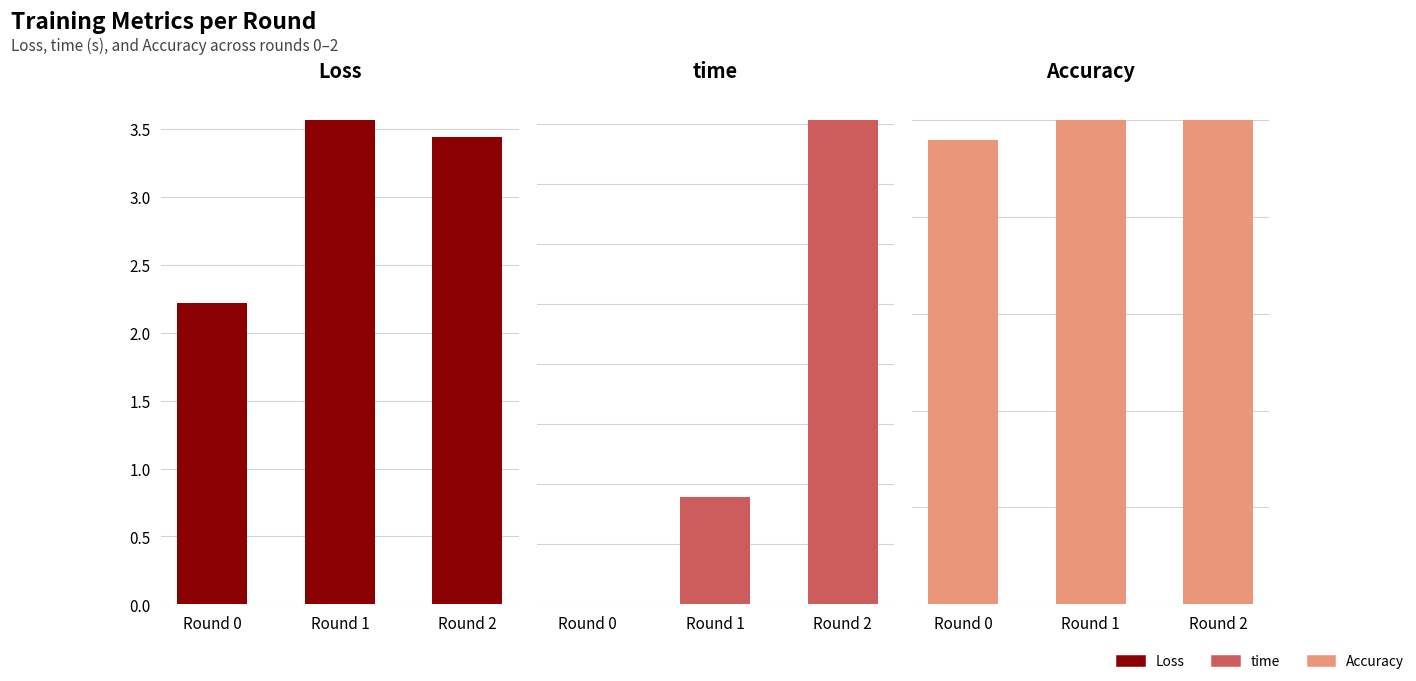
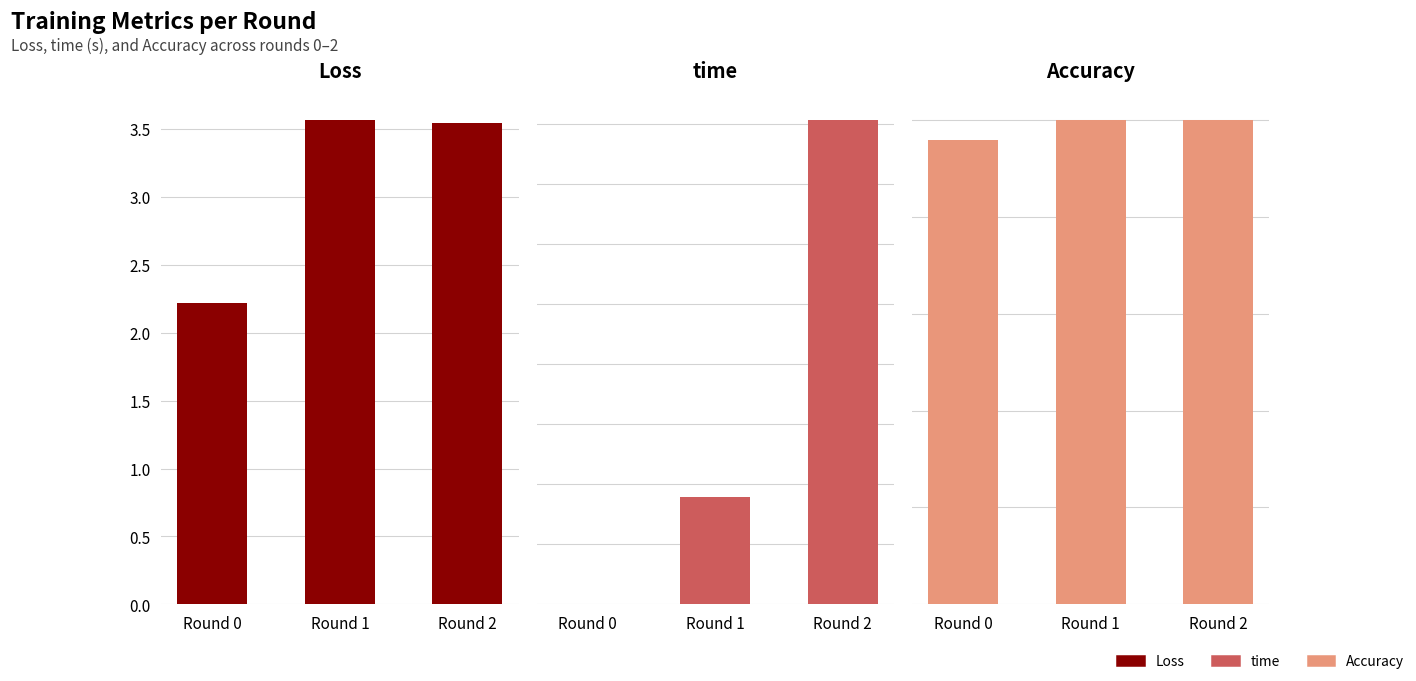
Loss, Round 2: 3.44 -> 3.54
